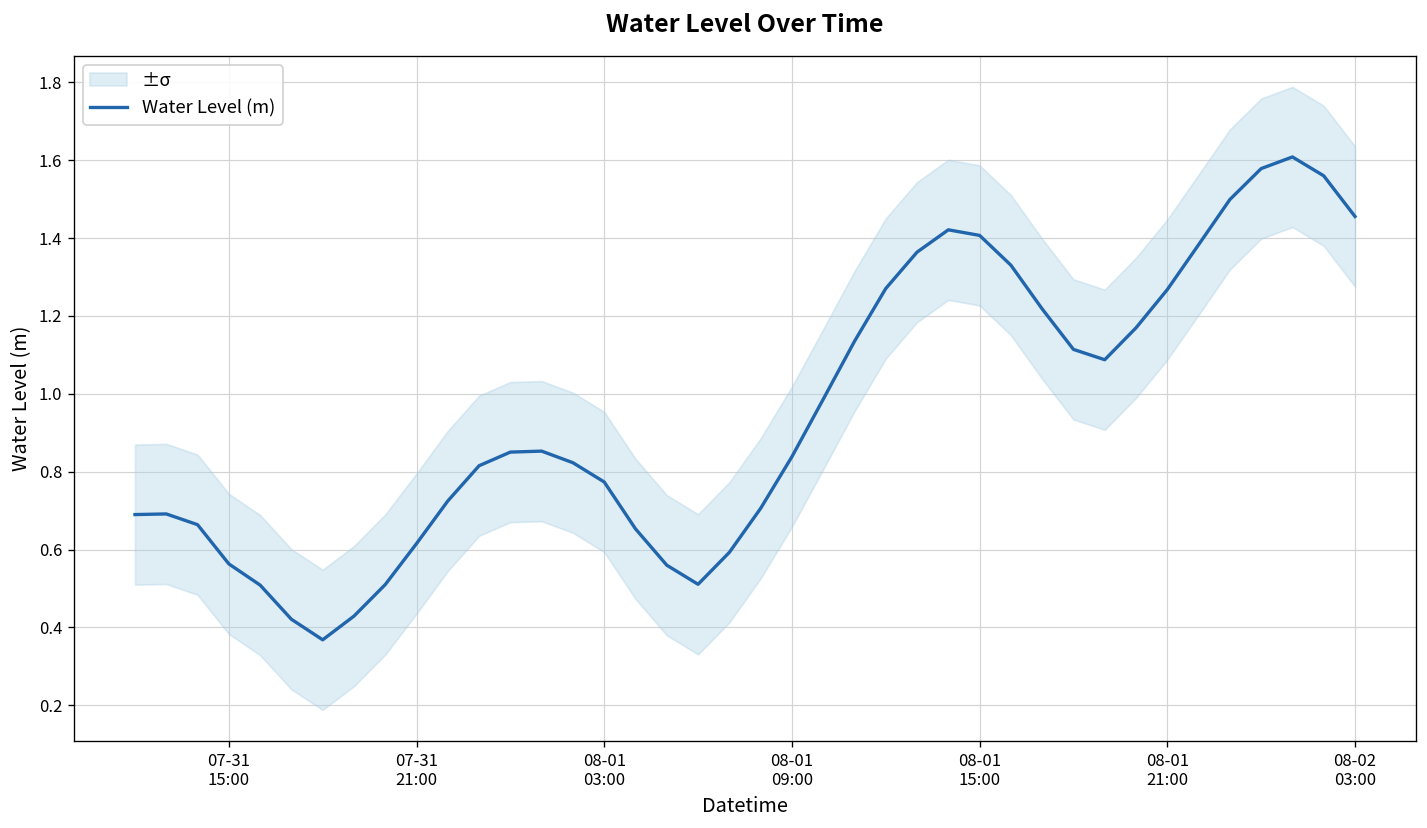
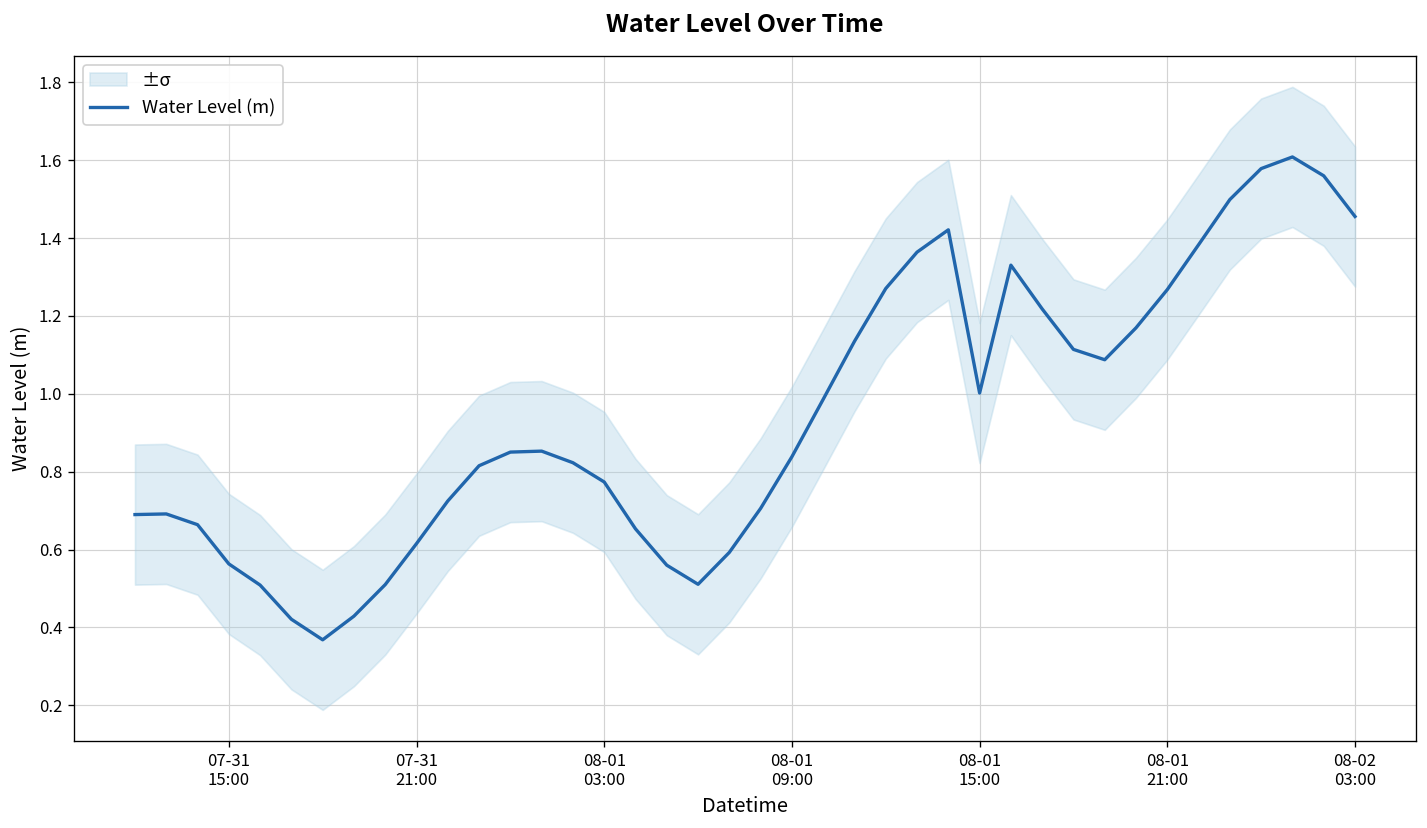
Water Level (m), 08-01 15:00: 1.41 -> 1.00
